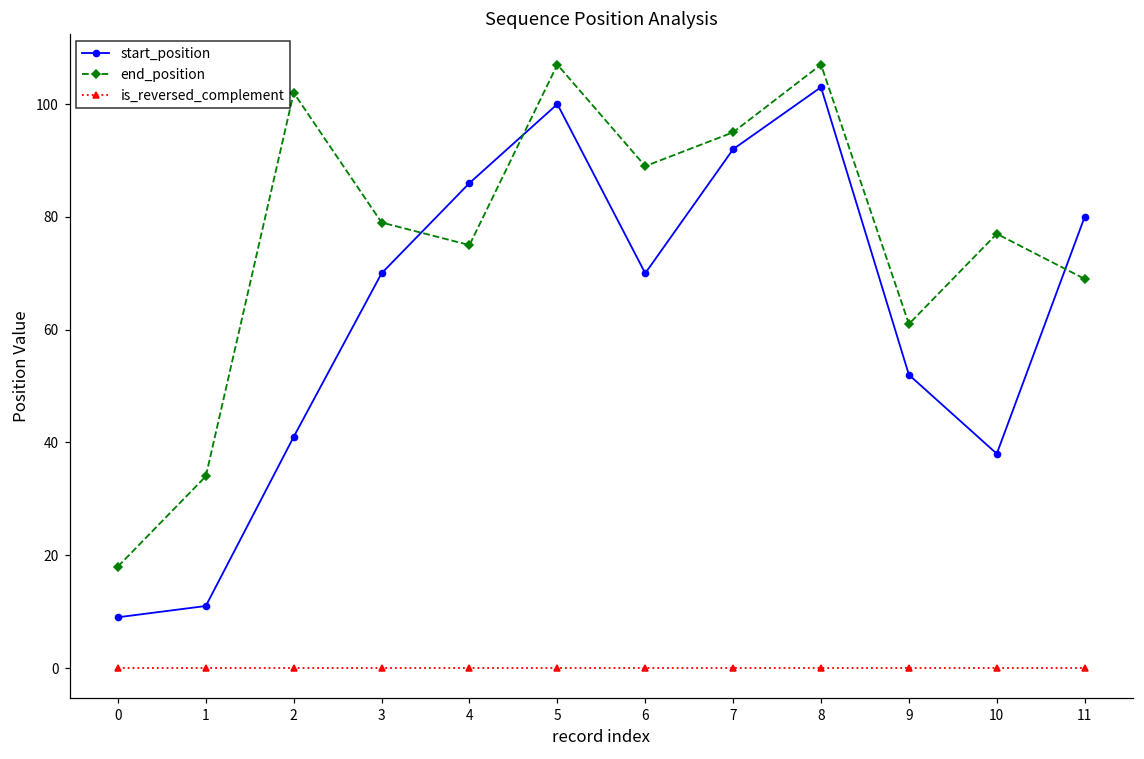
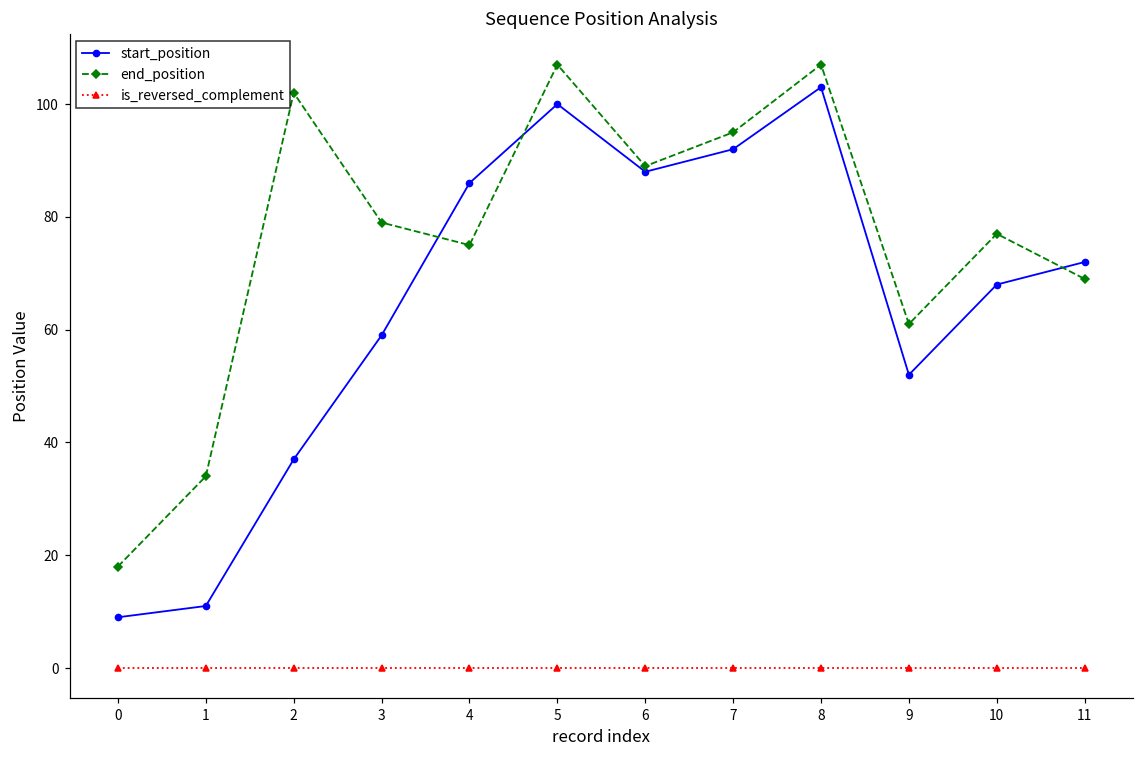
start_position, 2: 41 -> 37
start_position, 3: 70 -> 59
start_position, 6: 70 -> 88
start_position, 10: 38 -> 68
start_position, 11: 80 -> 72
